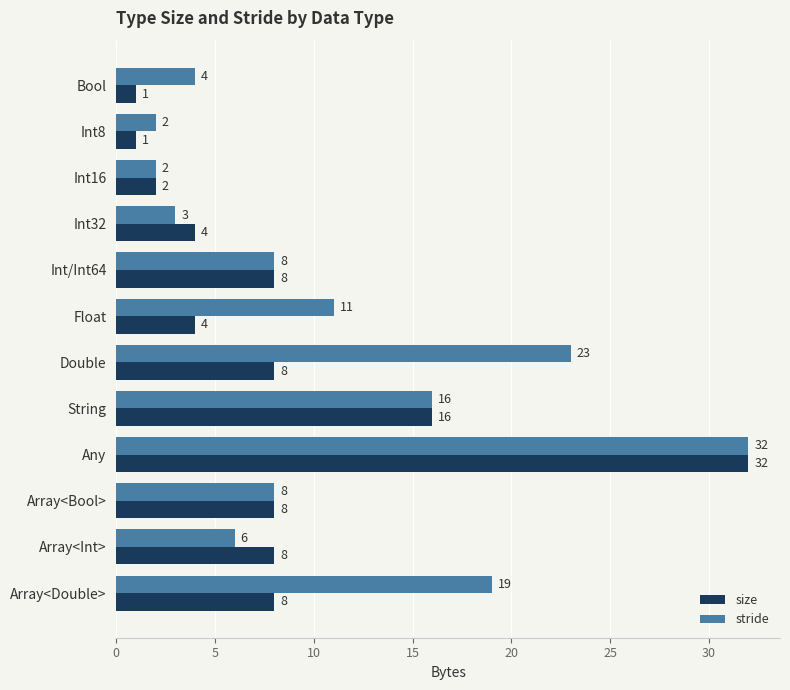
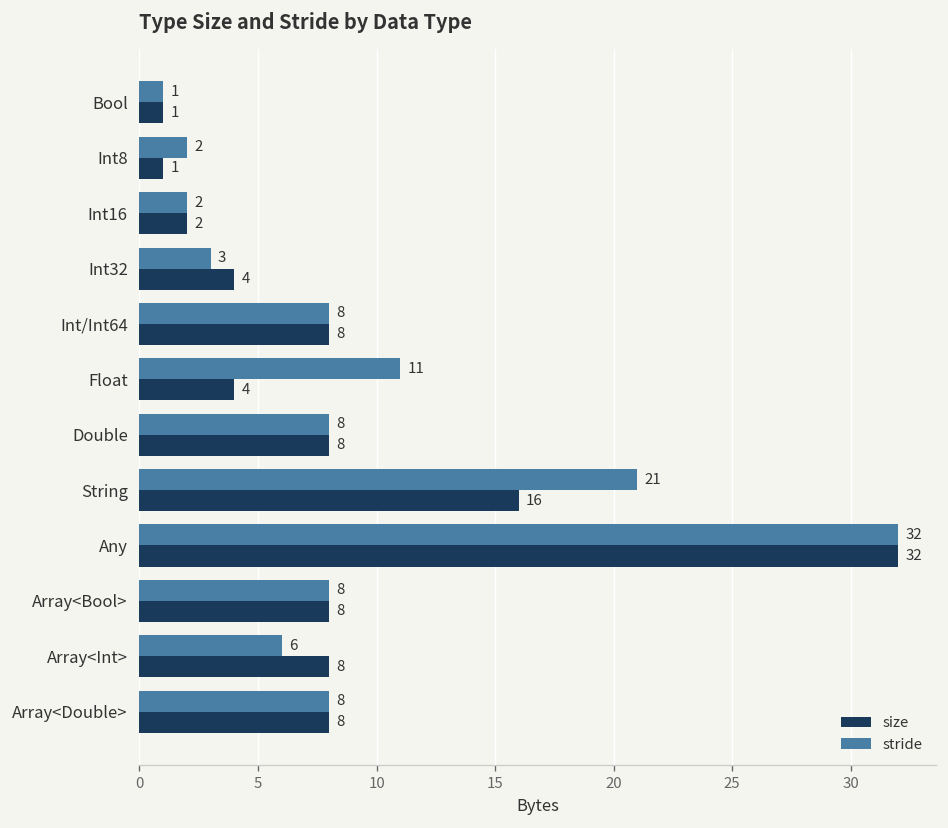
stride, Bool: 4 -> 1
stride, Double: 23 -> 8
stride, String: 16 -> 21
stride, Array<Double>: 19 -> 8
